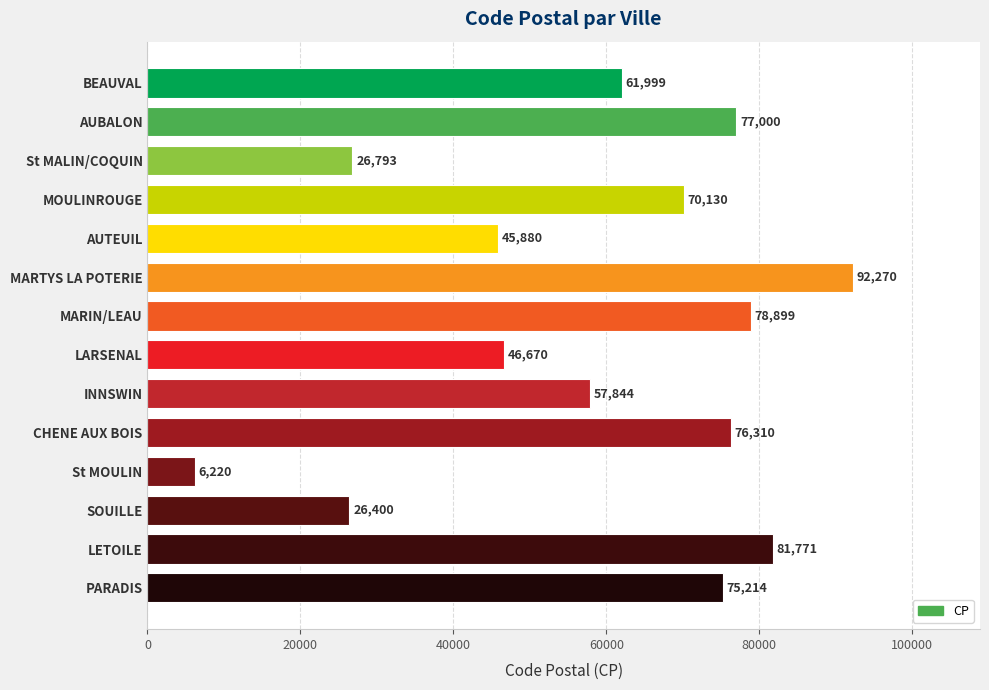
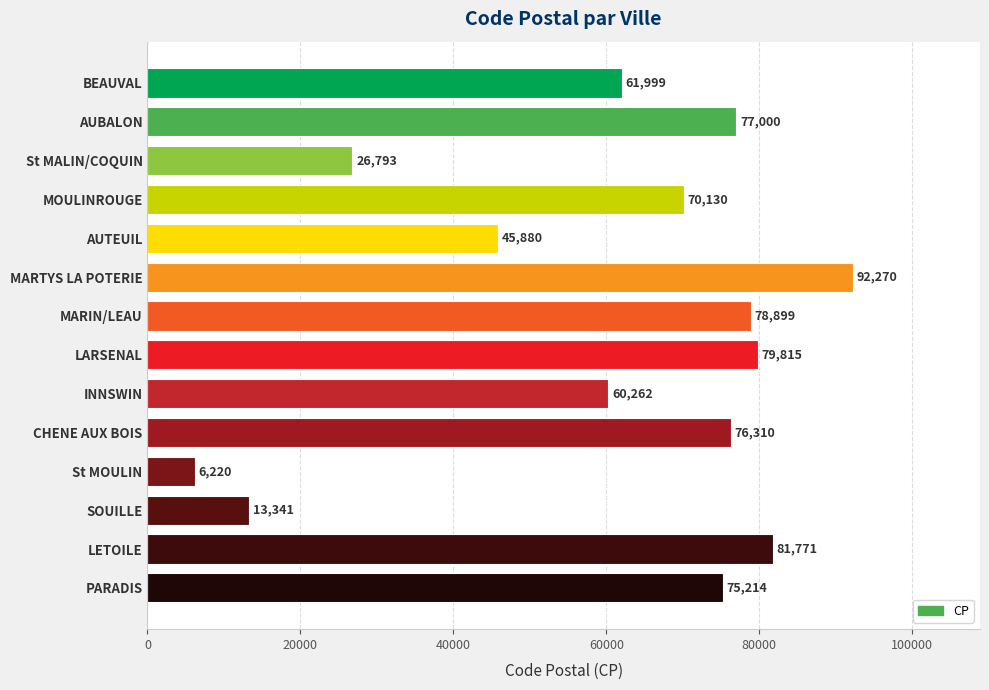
LARSENAL: 46,670 -> 79,815
INNSWIN: 57,844 -> 60,262
SOUILLE: 26,400 -> 13,341
